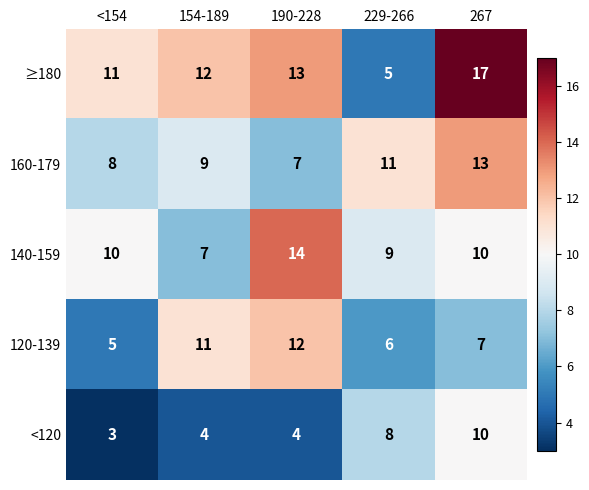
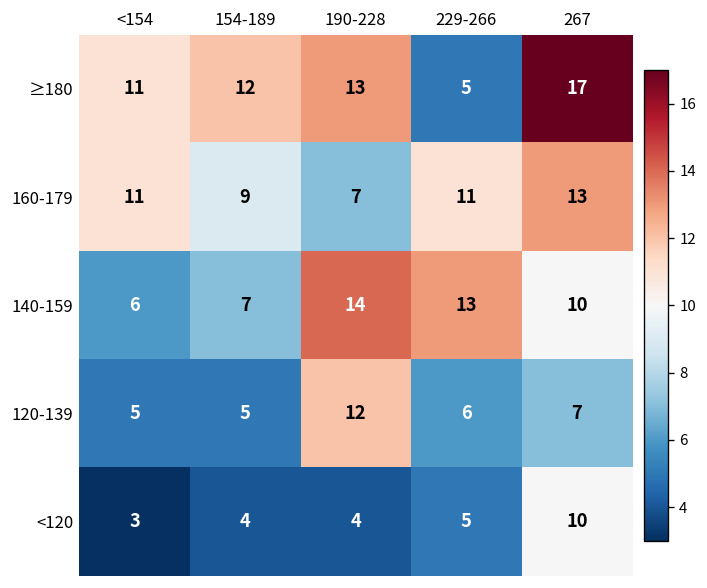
160-179, <154: 8 -> 11
140-159, <154: 10 -> 6
140-159, 229-266: 9 -> 13
120-139, 154-189: 11 -> 5
<120, 229-266: 8 -> 5
